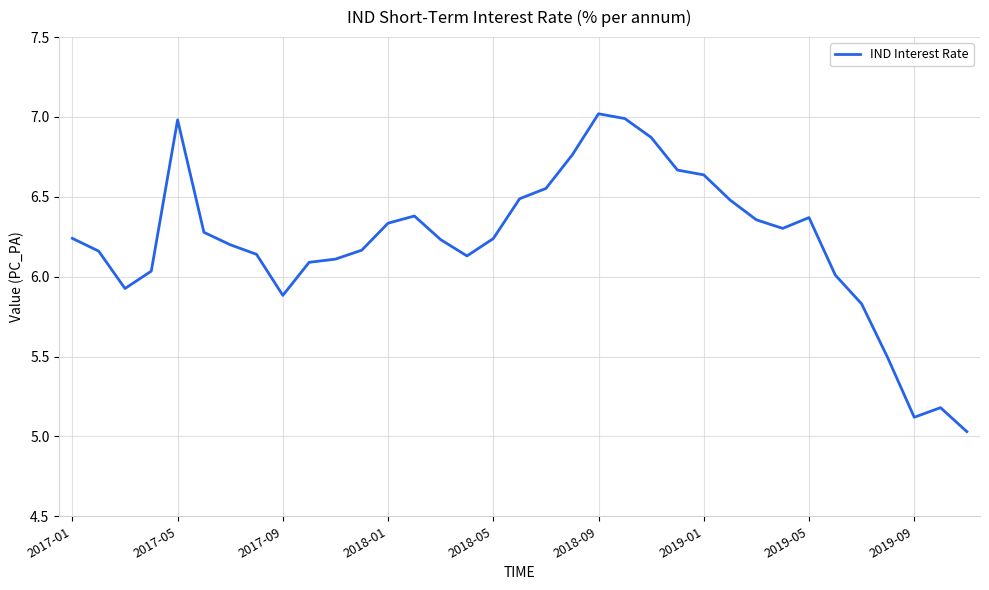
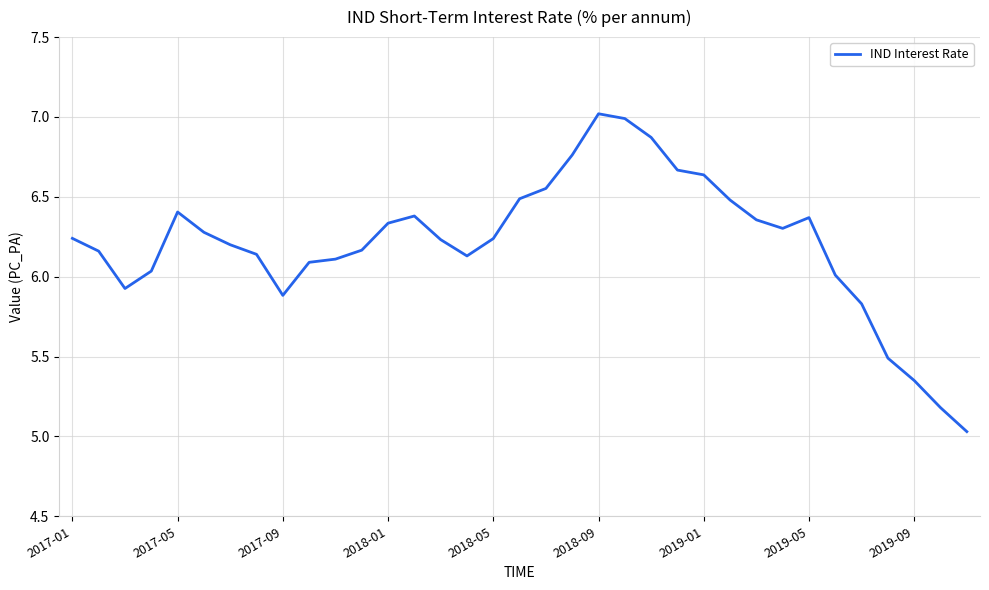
2017-05: 6.98 -> 6.41
2019-09: 5.12 -> 5.35
